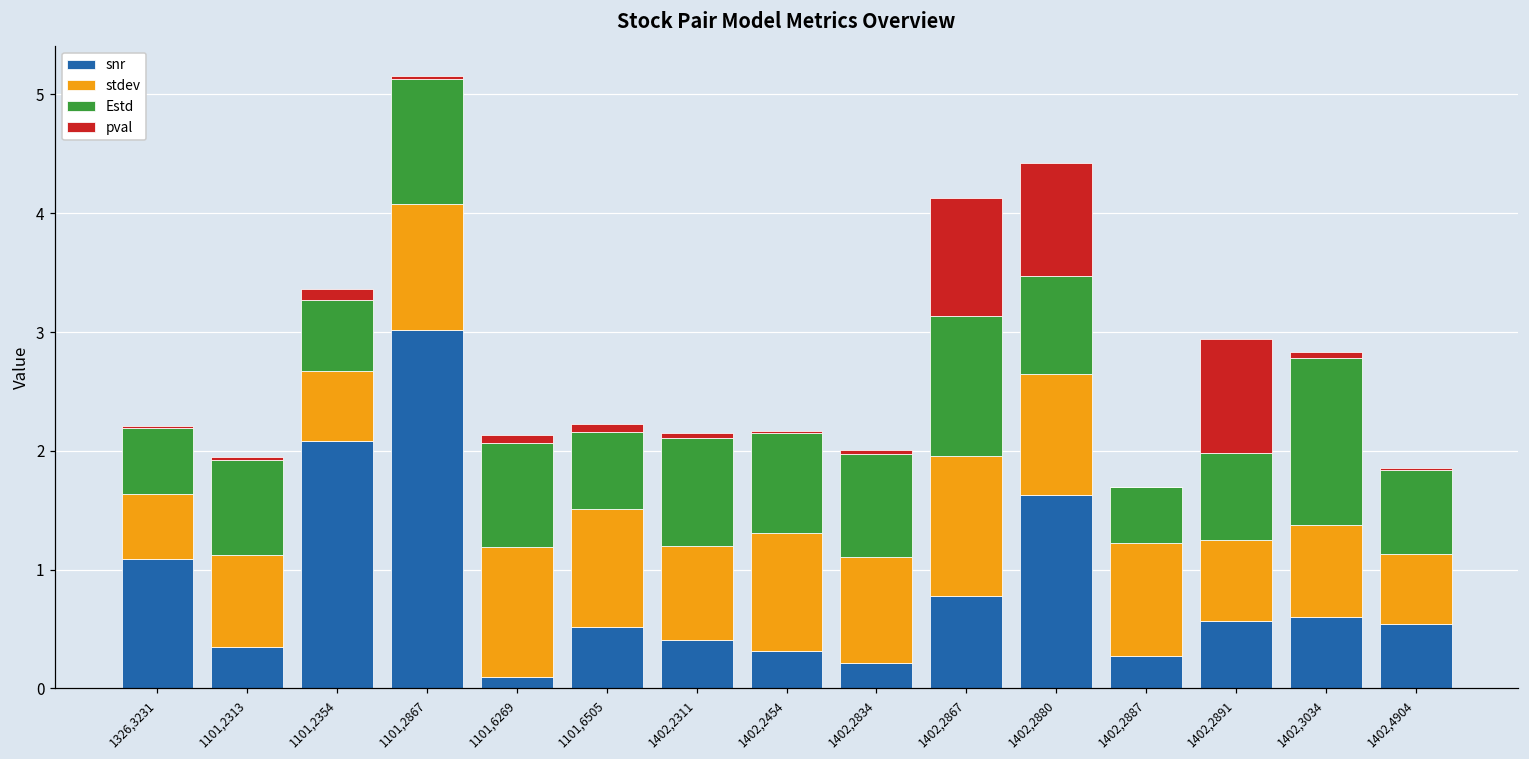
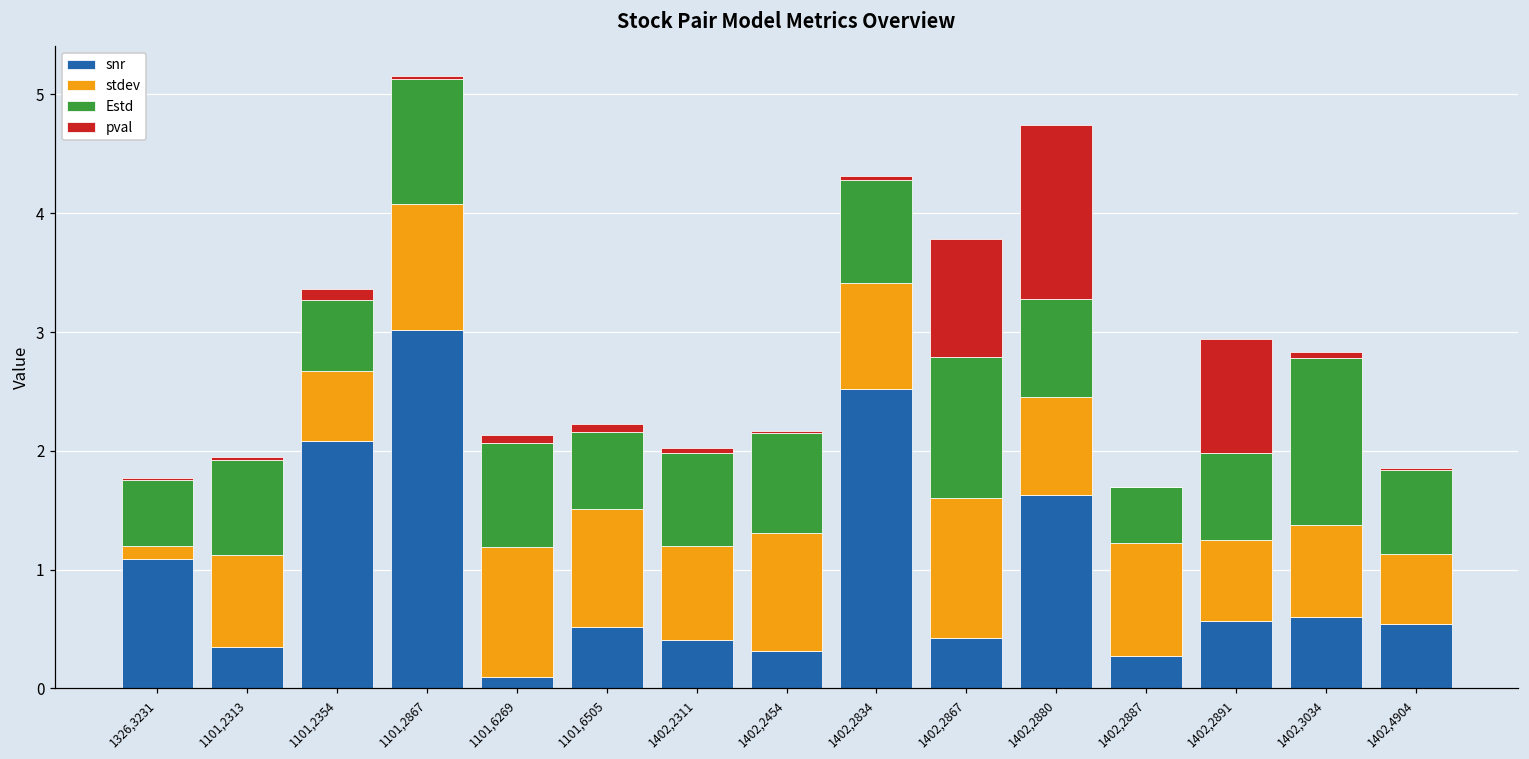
stdev, 1326,3231: 0.55 -> 0.11
Estd, 1402,2311: 0.91 -> 0.79
snr, 1402,2834: 0.21 -> 2.52
snr, 1402,2867: 0.77 -> 0.43
stdev, 1402,2880: 1.02 -> 0.83
pval, 1402,2880: 0.95 -> 1.46
